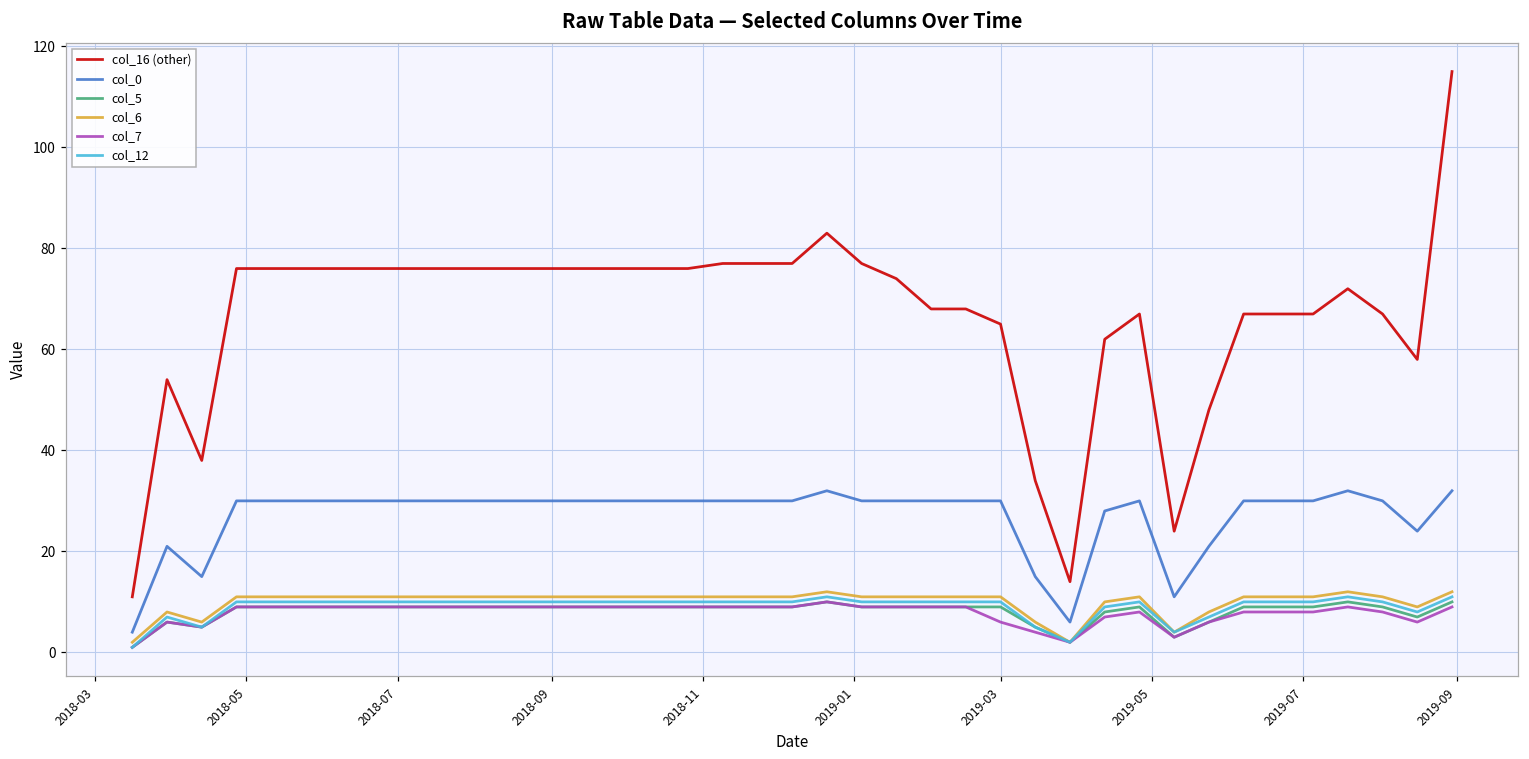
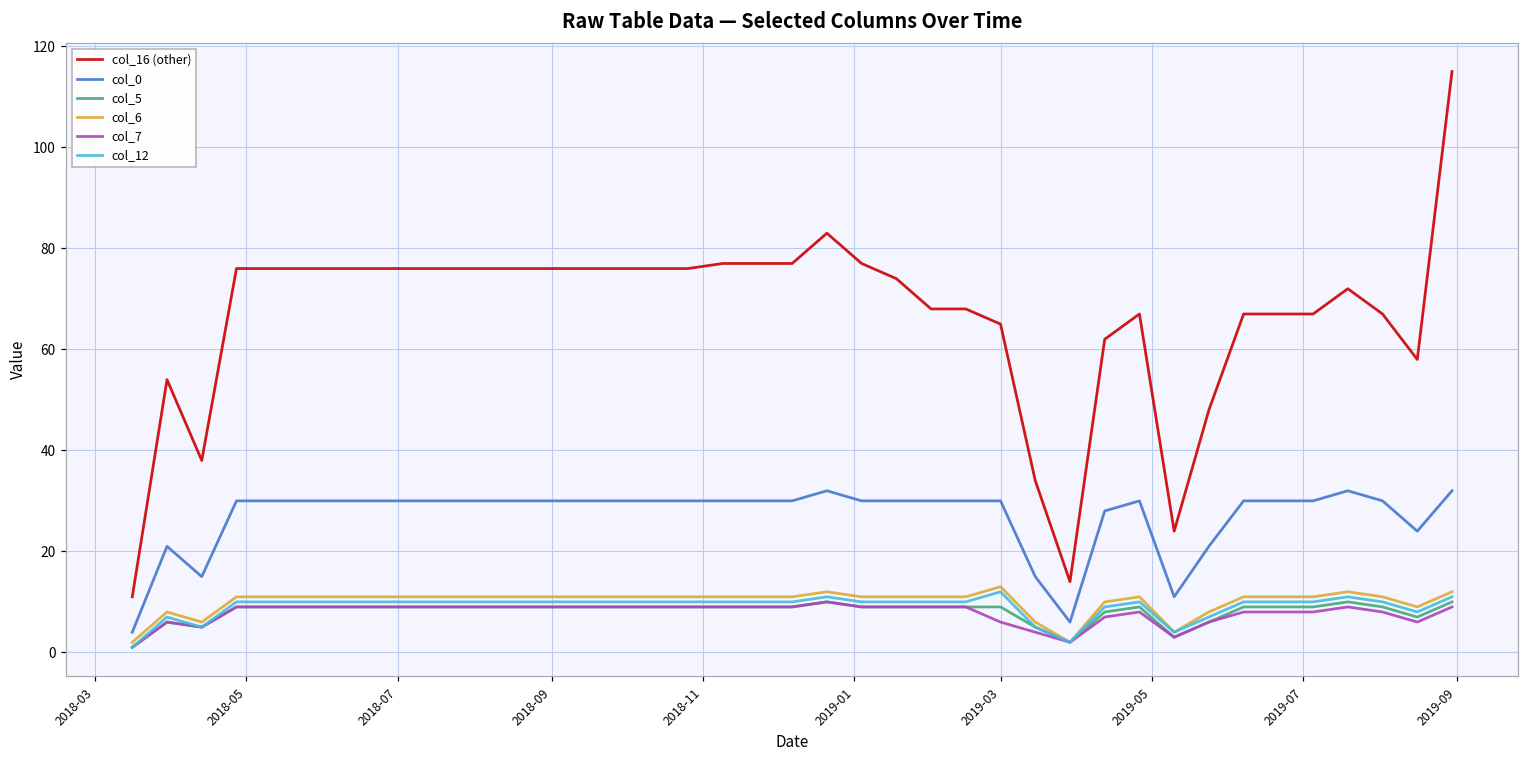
col_6, 2019-03: 11 -> 13
col_12, 2019-03: 10 -> 12
